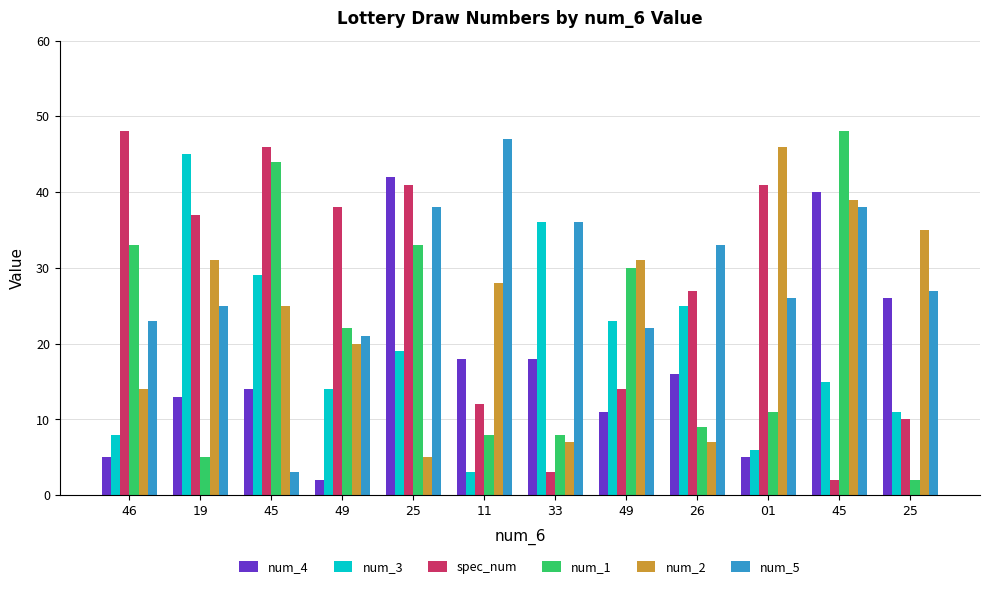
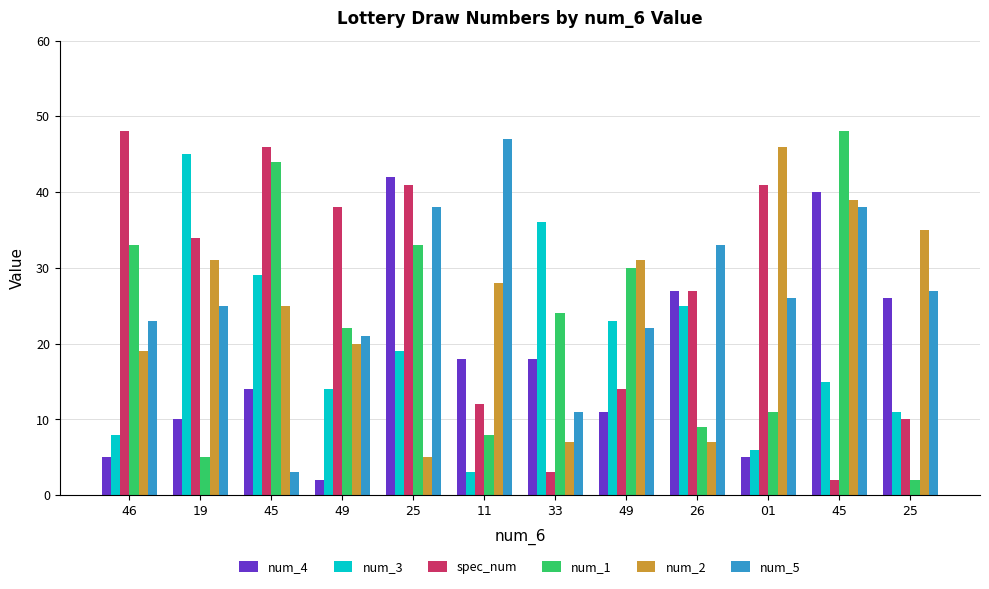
num_2, 46: 14 -> 19
num_4, 19: 13 -> 10
spec_num, 19: 37 -> 34
num_1, 33: 8 -> 24
num_5, 33: 36 -> 11
num_4, 26: 16 -> 27
